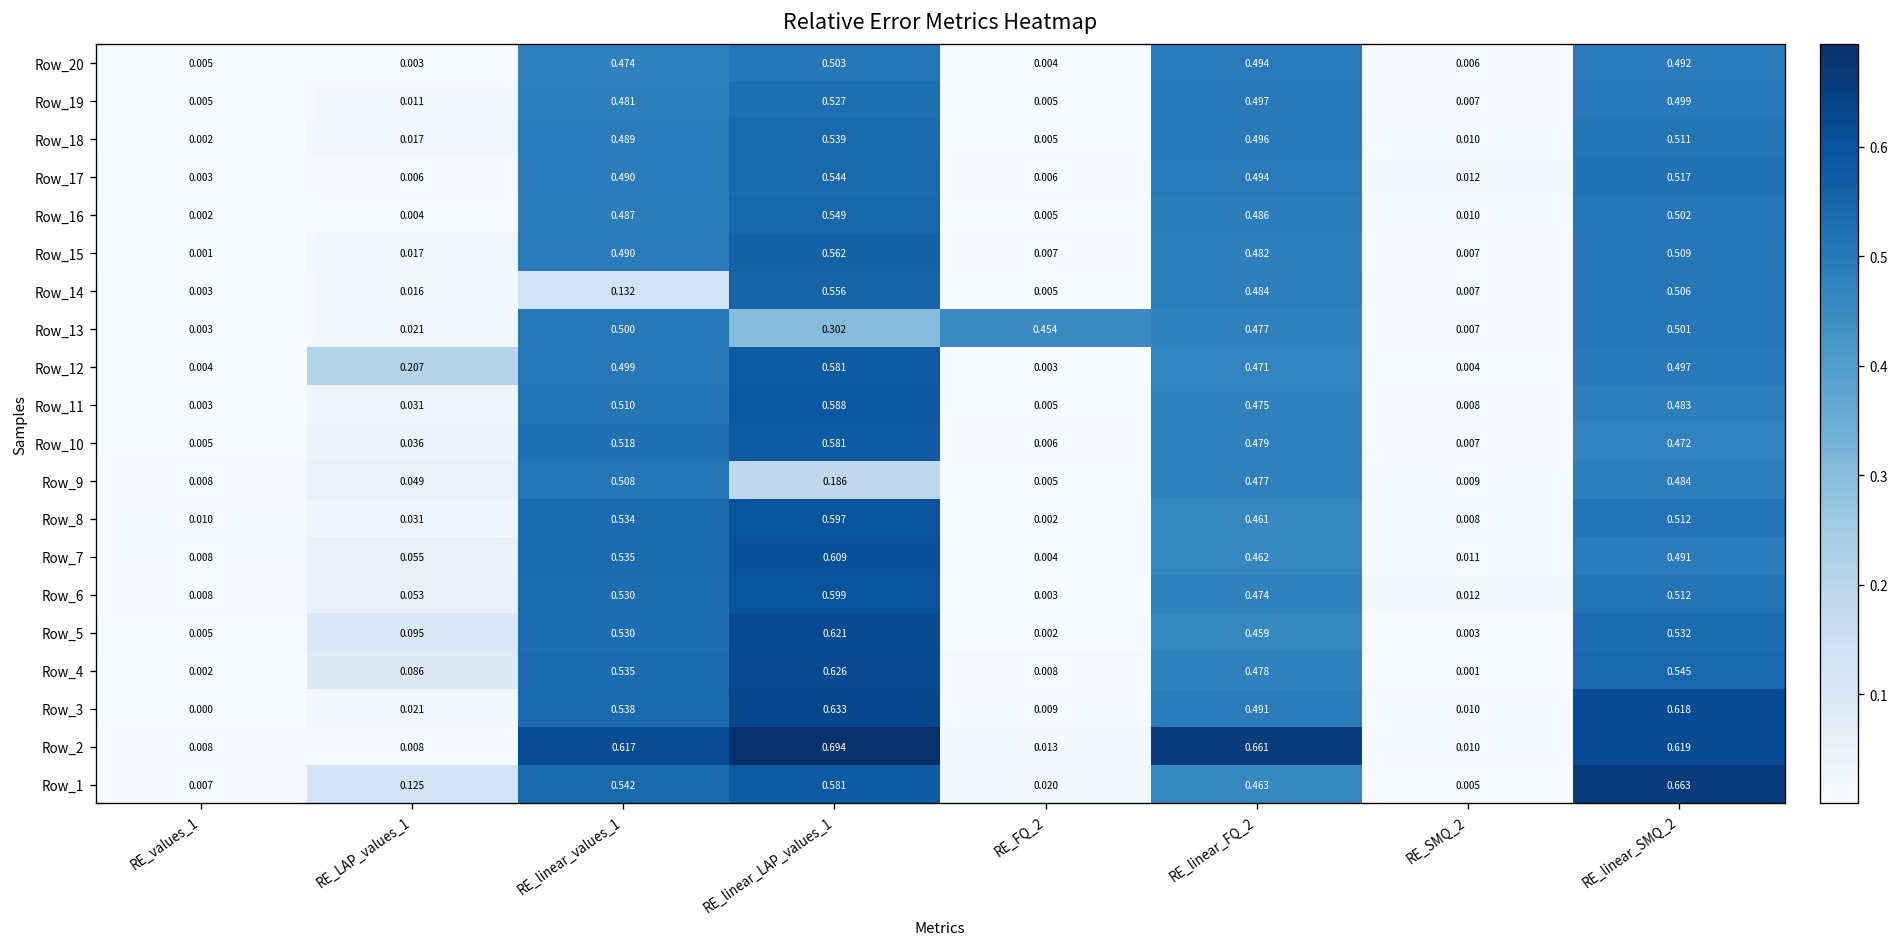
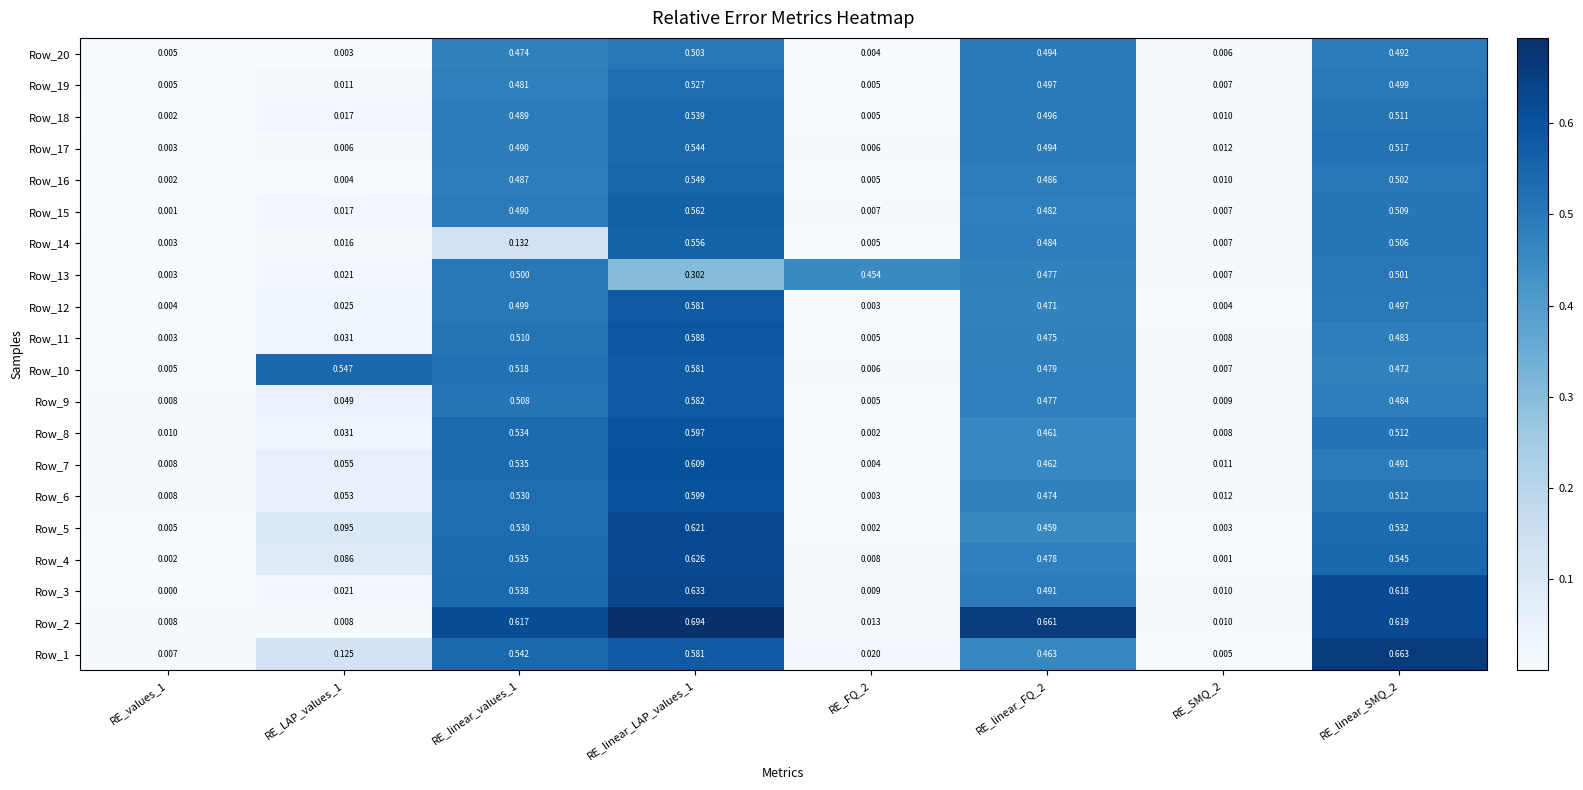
Row_12, RE_LAP_values_1: 0.207 -> 0.025
Row_10, RE_LAP_values_1: 0.036 -> 0.547
Row_9, RE_linear_LAP_values_1: 0.186 -> 0.582
